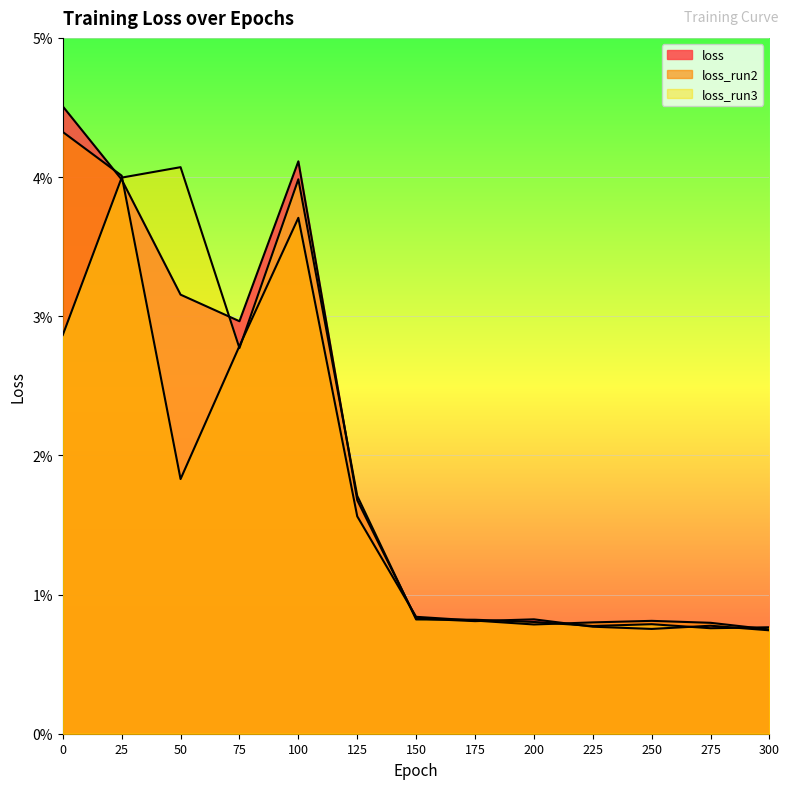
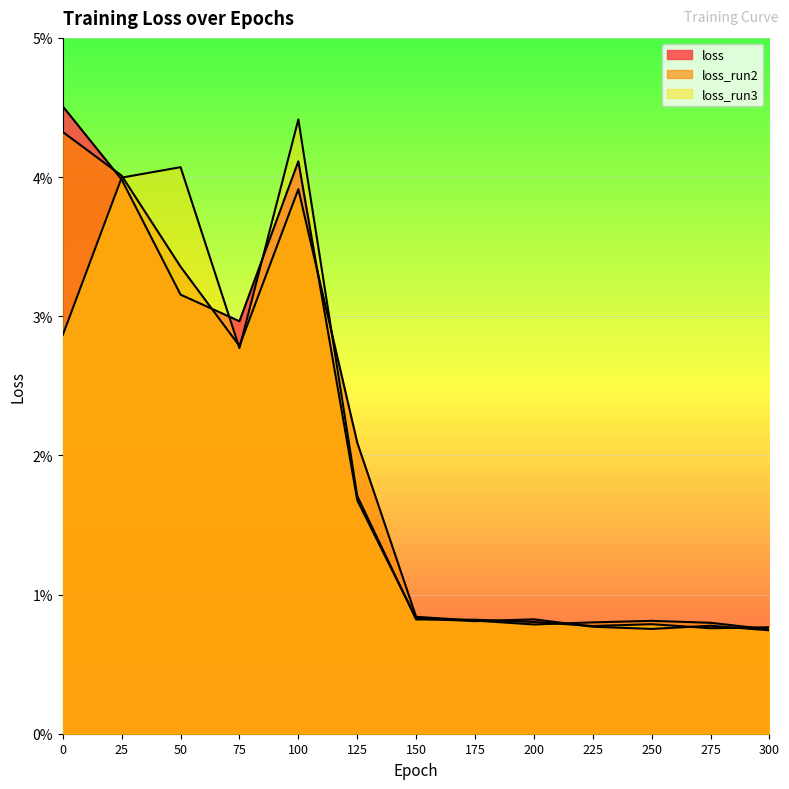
loss_run2, 50: 1.83% -> 3.36%
loss_run2, 100: 3.71% -> 3.91%
loss_run3, 100: 3.98% -> 4.41%
loss_run2, 125: 1.56% -> 2.09%
